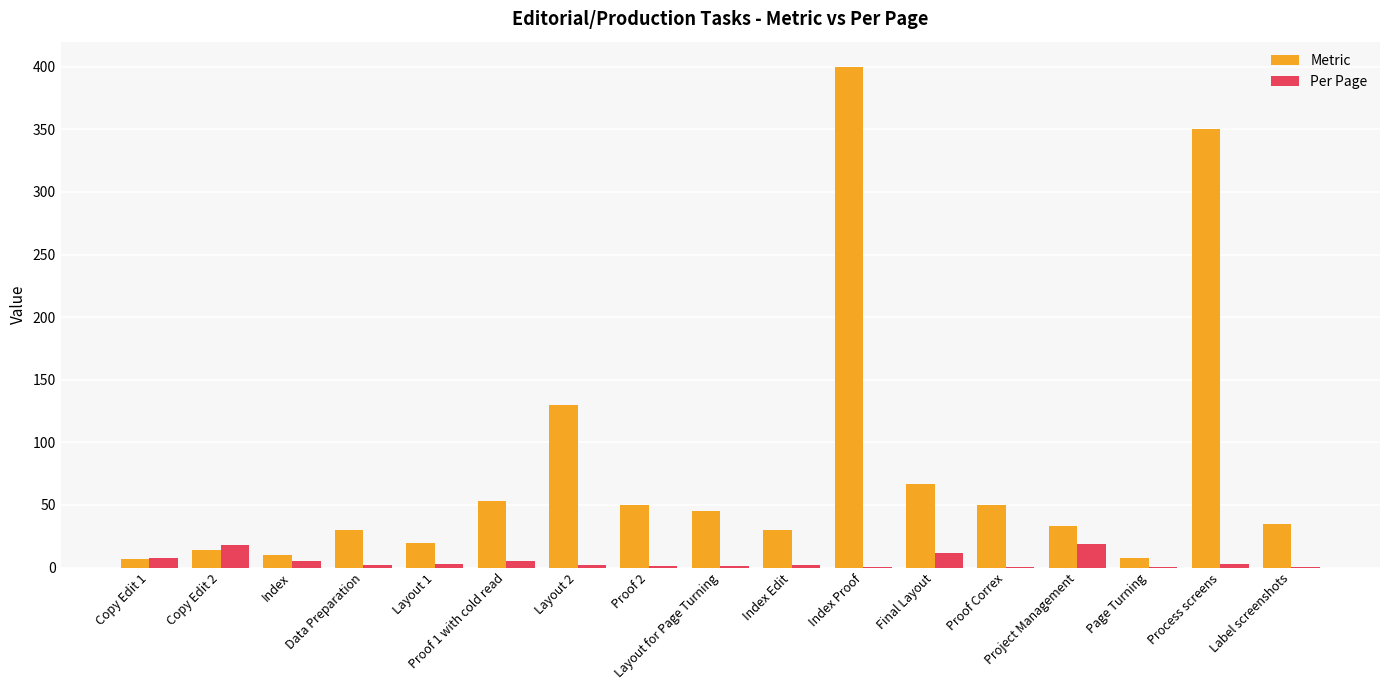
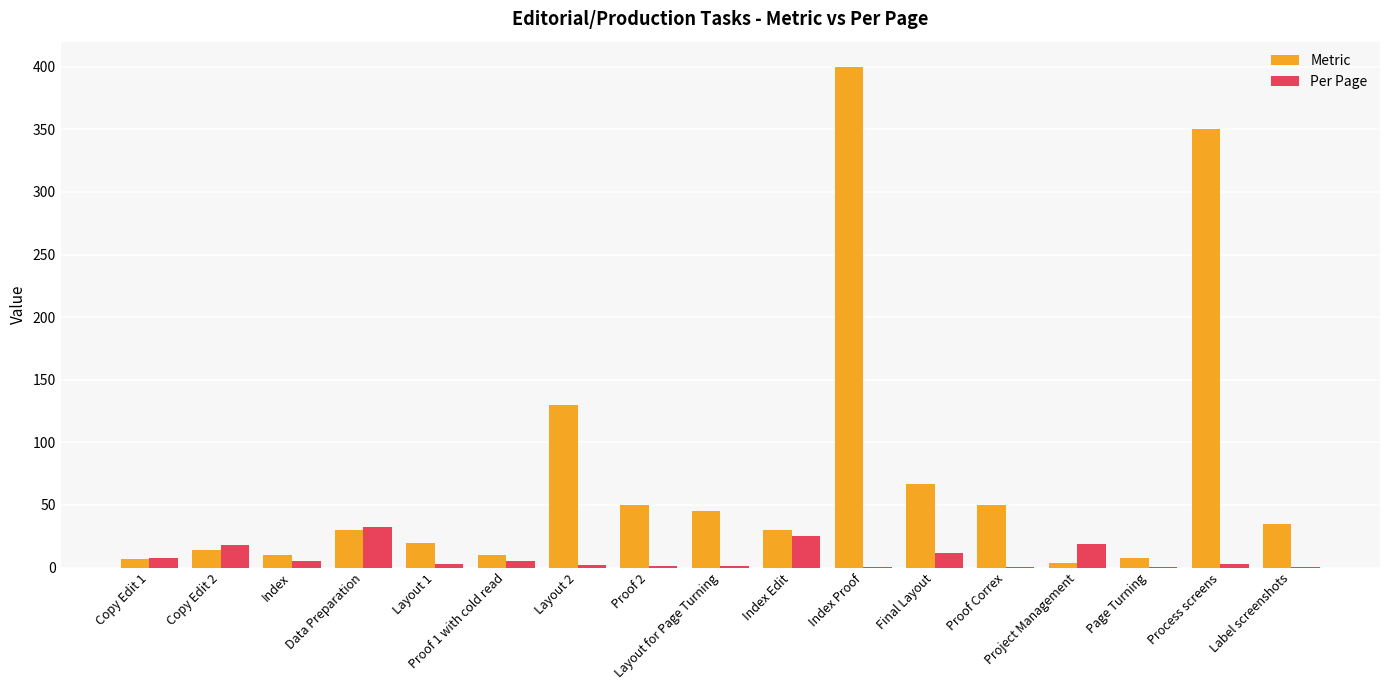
Per Page, Data Preparation: 2 -> 32
Metric, Proof 1 with cold read: 53 -> 10
Per Page, Index Edit: 2 -> 25
Metric, Project Management: 33 -> 4
